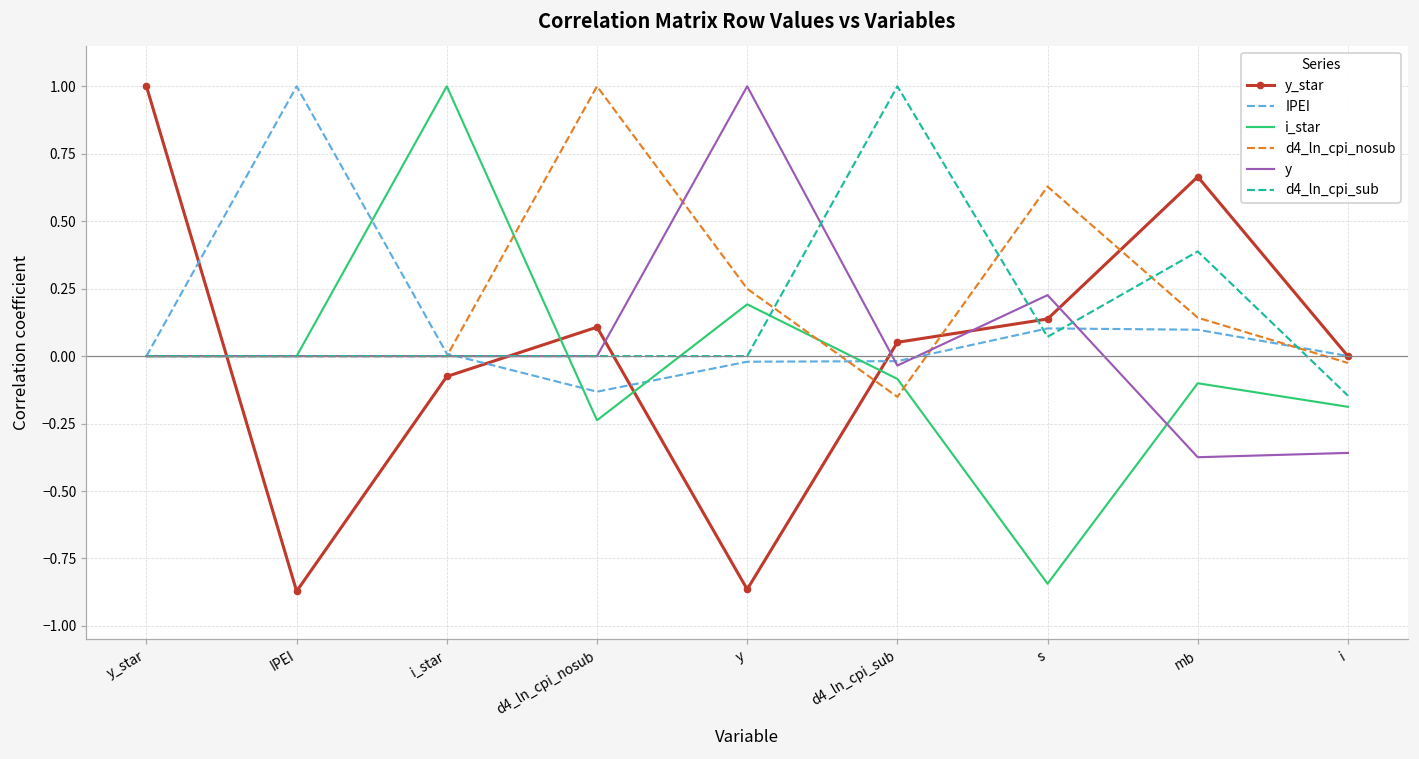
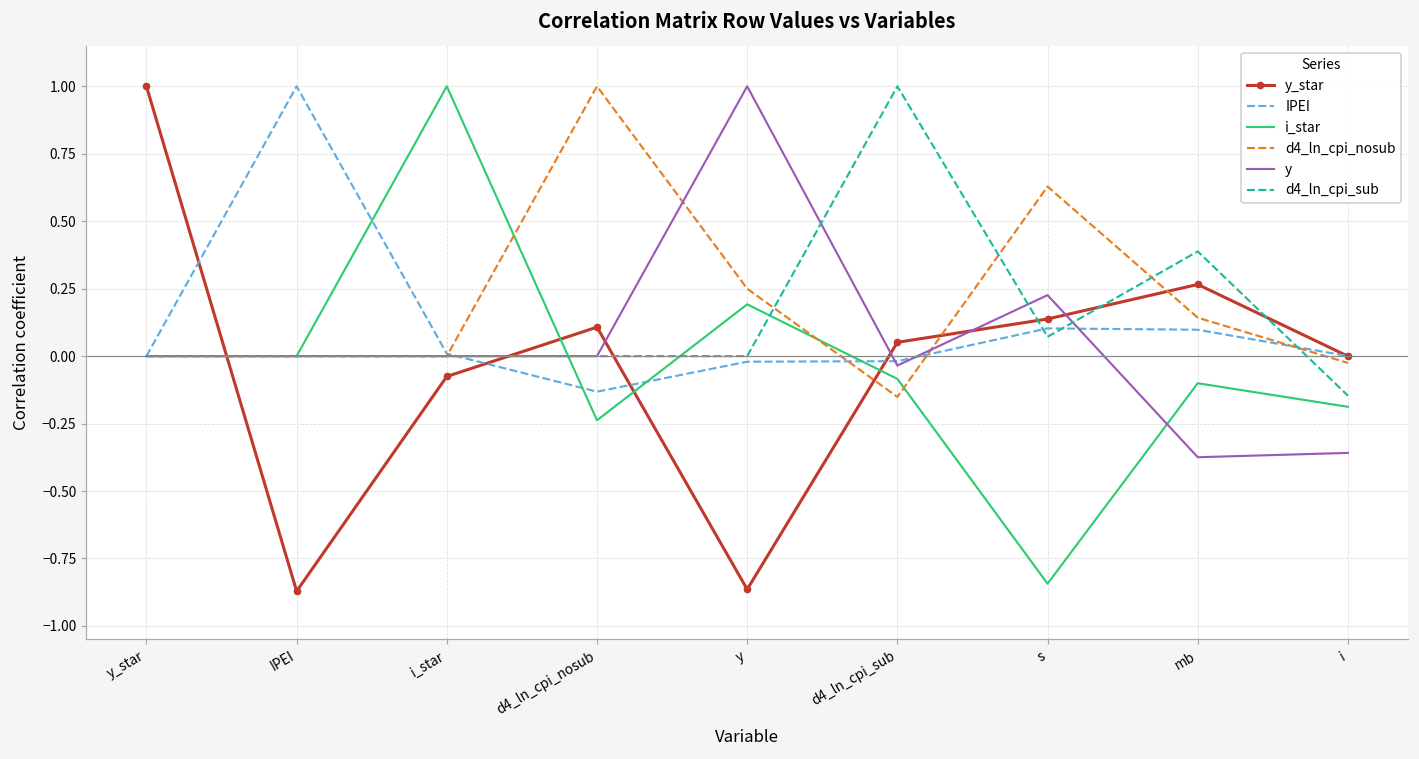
y_star, mb: 0.66 -> 0.27
